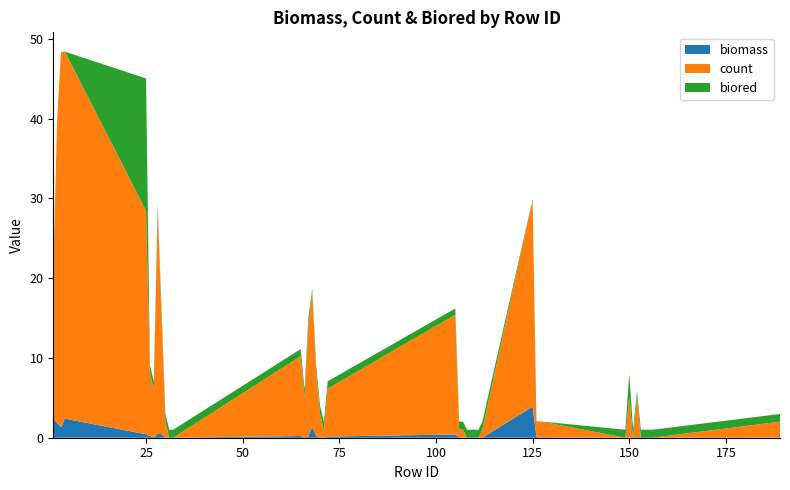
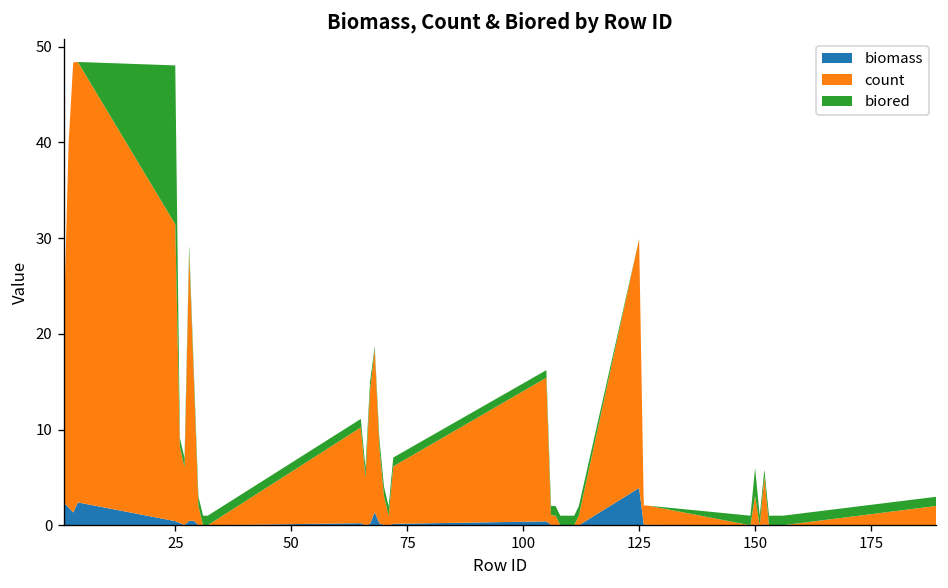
count, 25: 28 -> 31
count, 150: 5 -> 3
